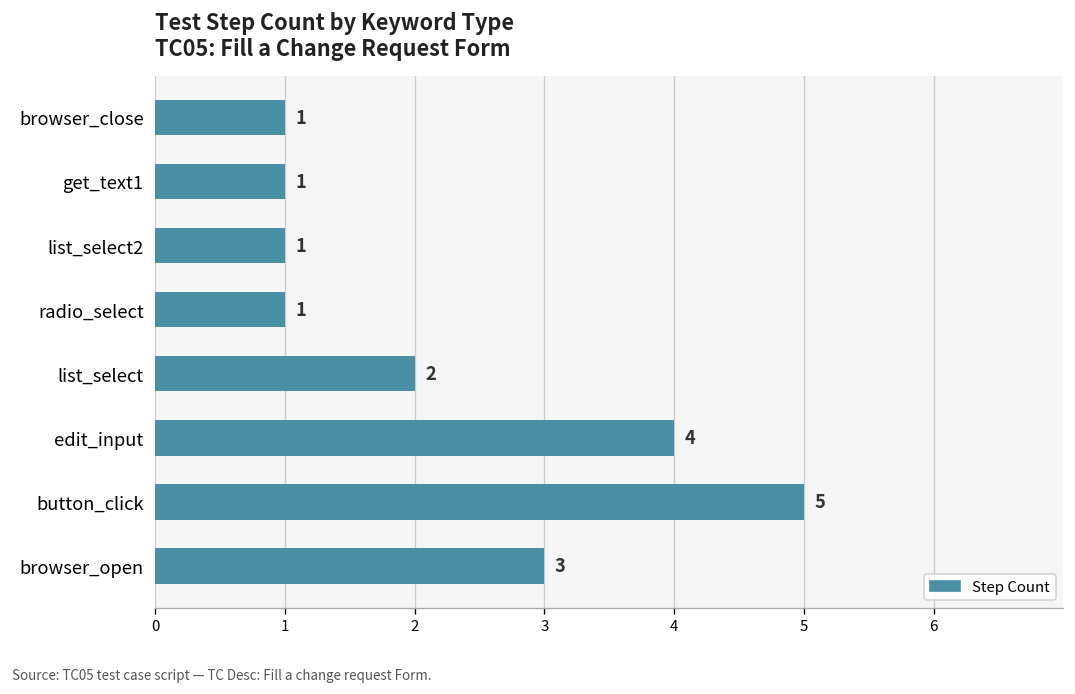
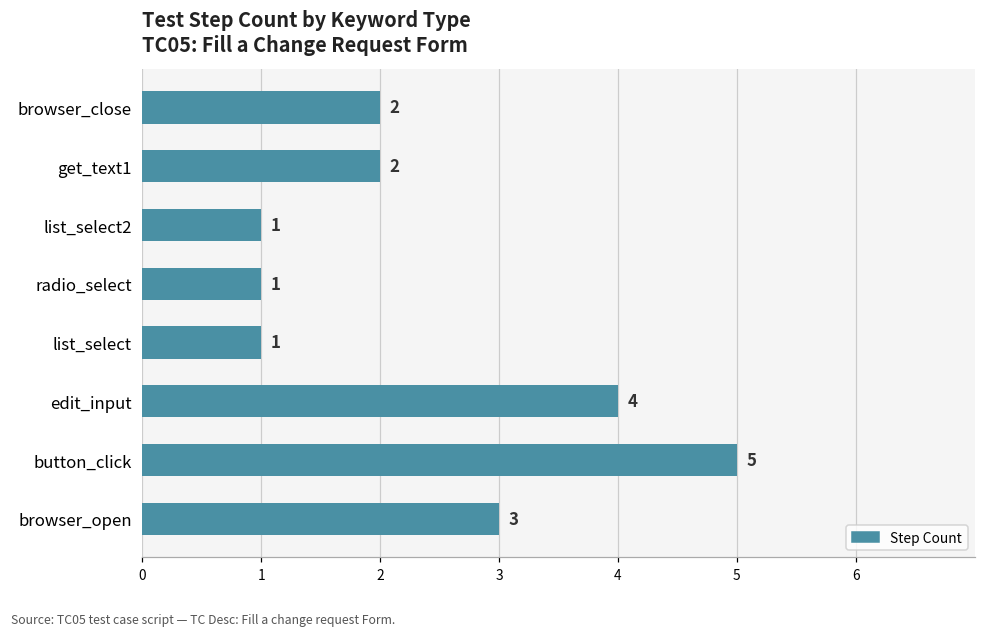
browser_close: 1 -> 2
get_text1: 1 -> 2
list_select: 2 -> 1
